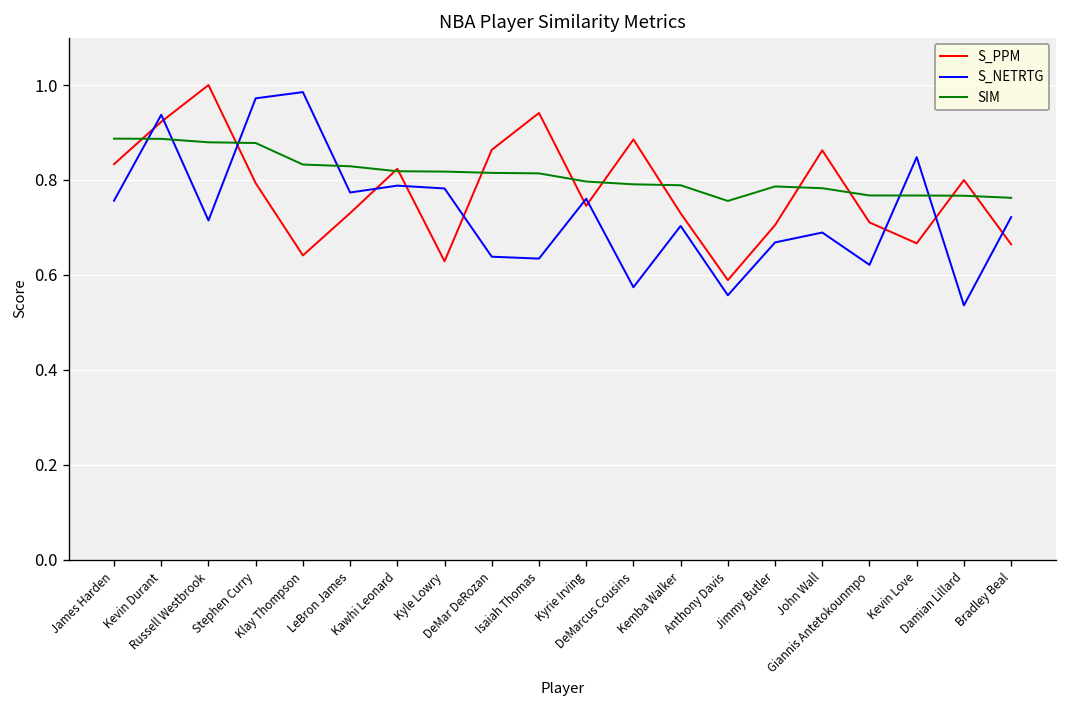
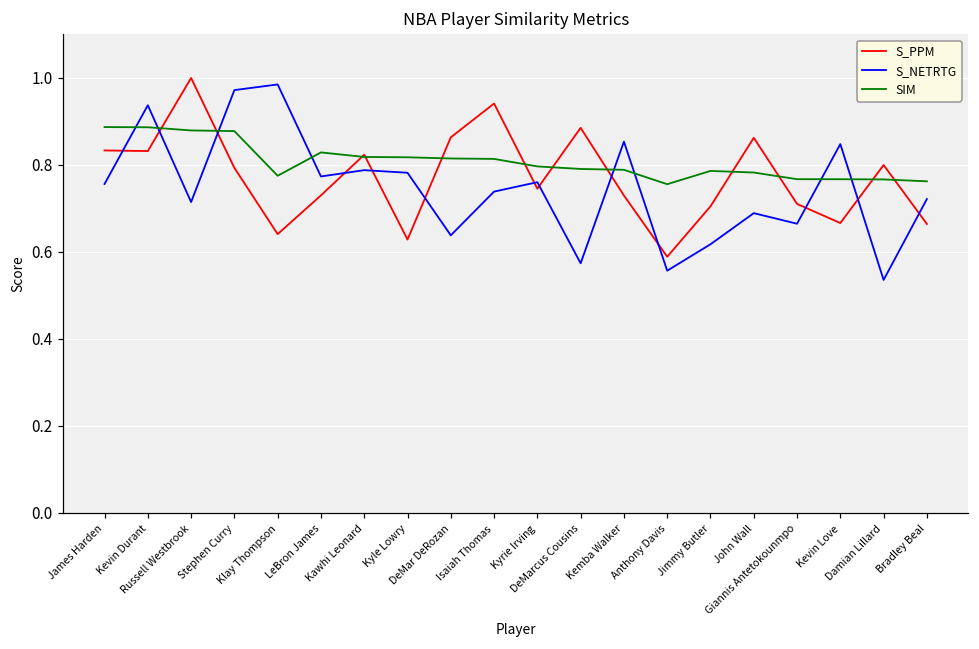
S_PPM, Kevin Durant: 0.92 -> 0.83
SIM, Klay Thompson: 0.83 -> 0.78
S_NETRTG, Isaiah Thomas: 0.63 -> 0.74
S_NETRTG, Kemba Walker: 0.70 -> 0.85
S_NETRTG, Jimmy Butler: 0.67 -> 0.62
S_NETRTG, Giannis Antetokounmpo: 0.62 -> 0.66
